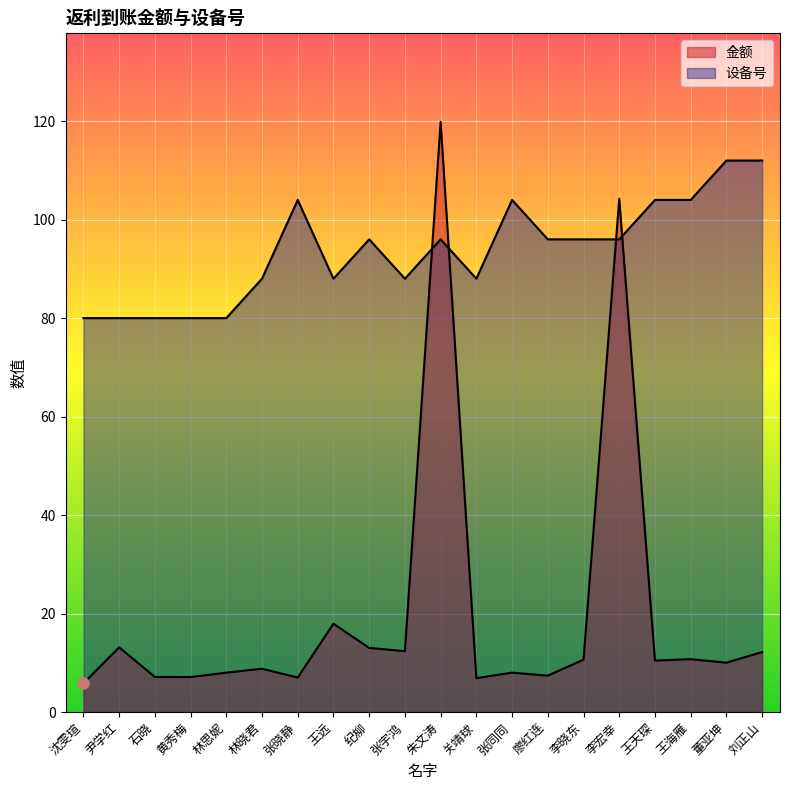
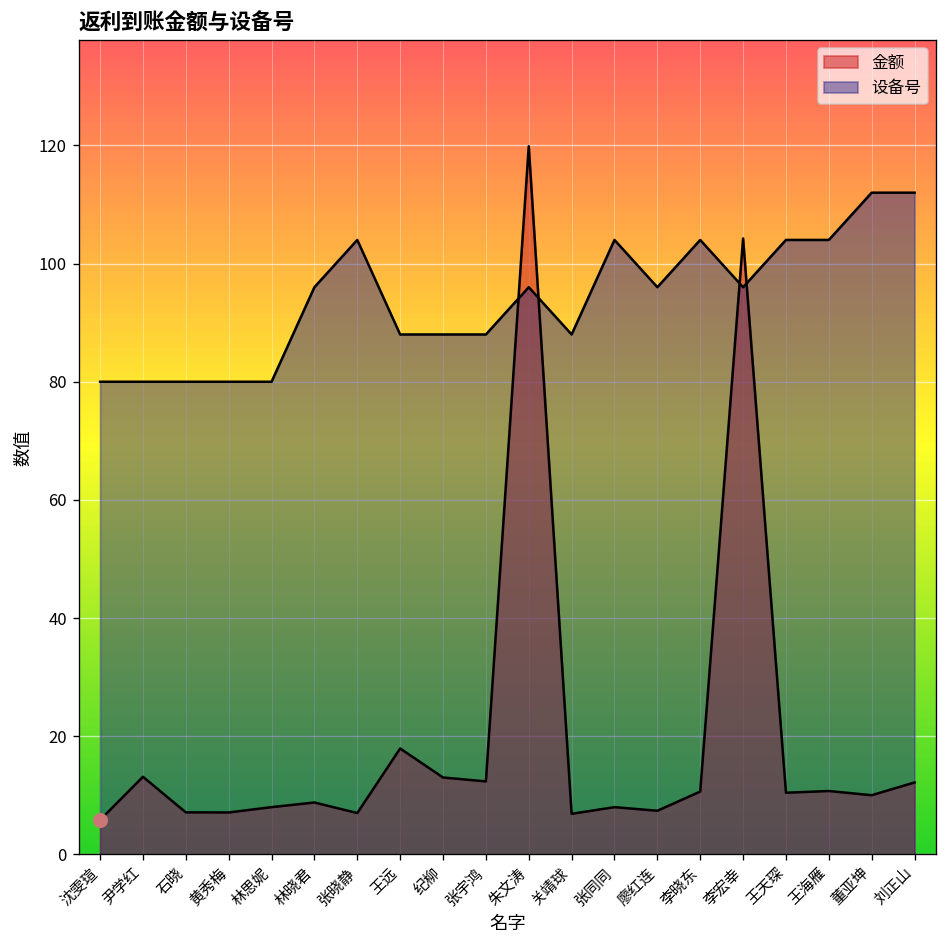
设备号, 林晓君: 88 -> 96
设备号, 纪柳: 96 -> 88
设备号, 李晓东: 96 -> 104
